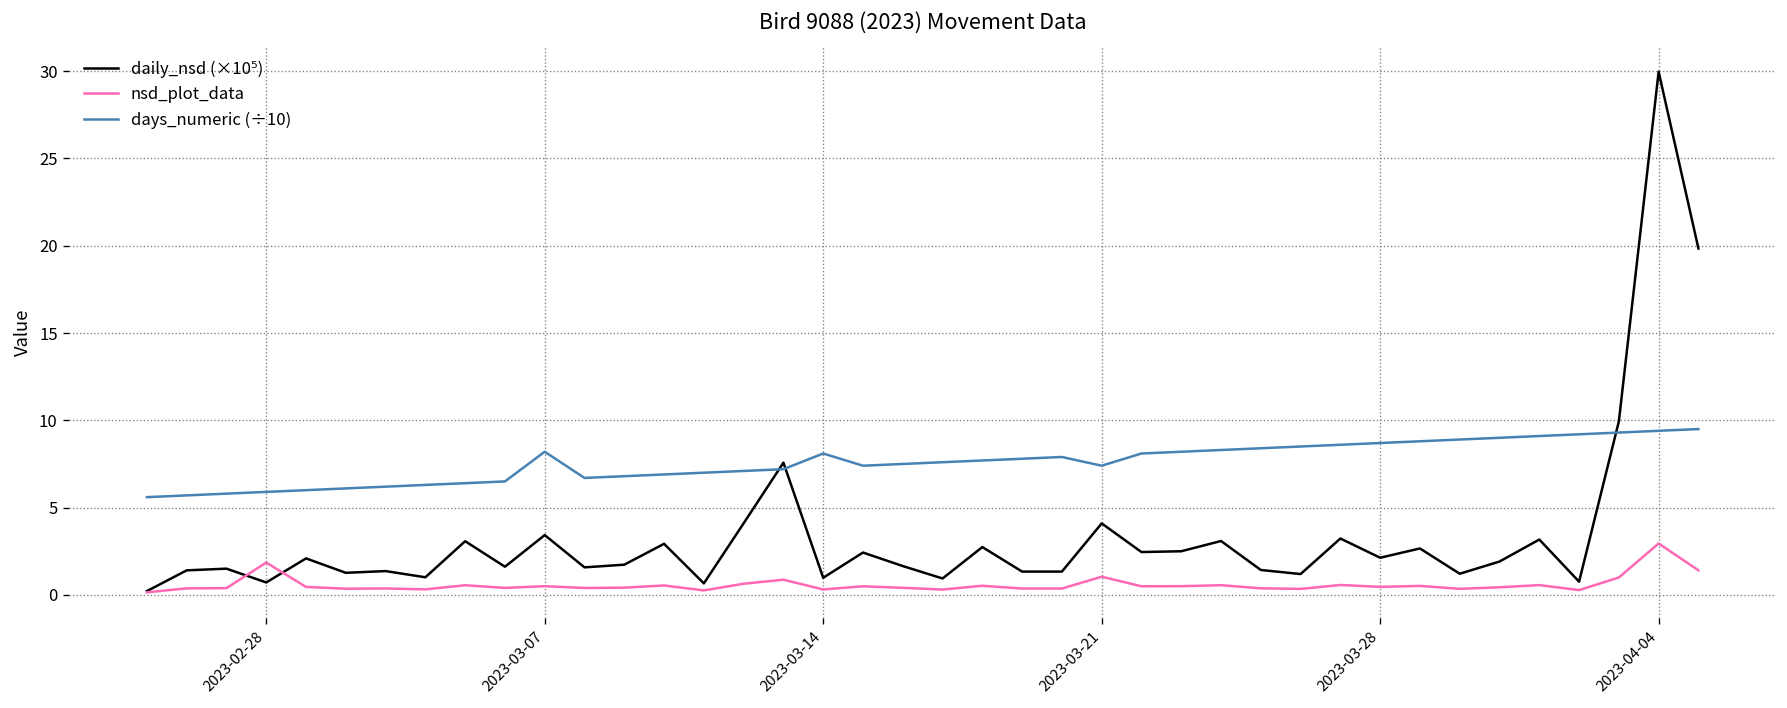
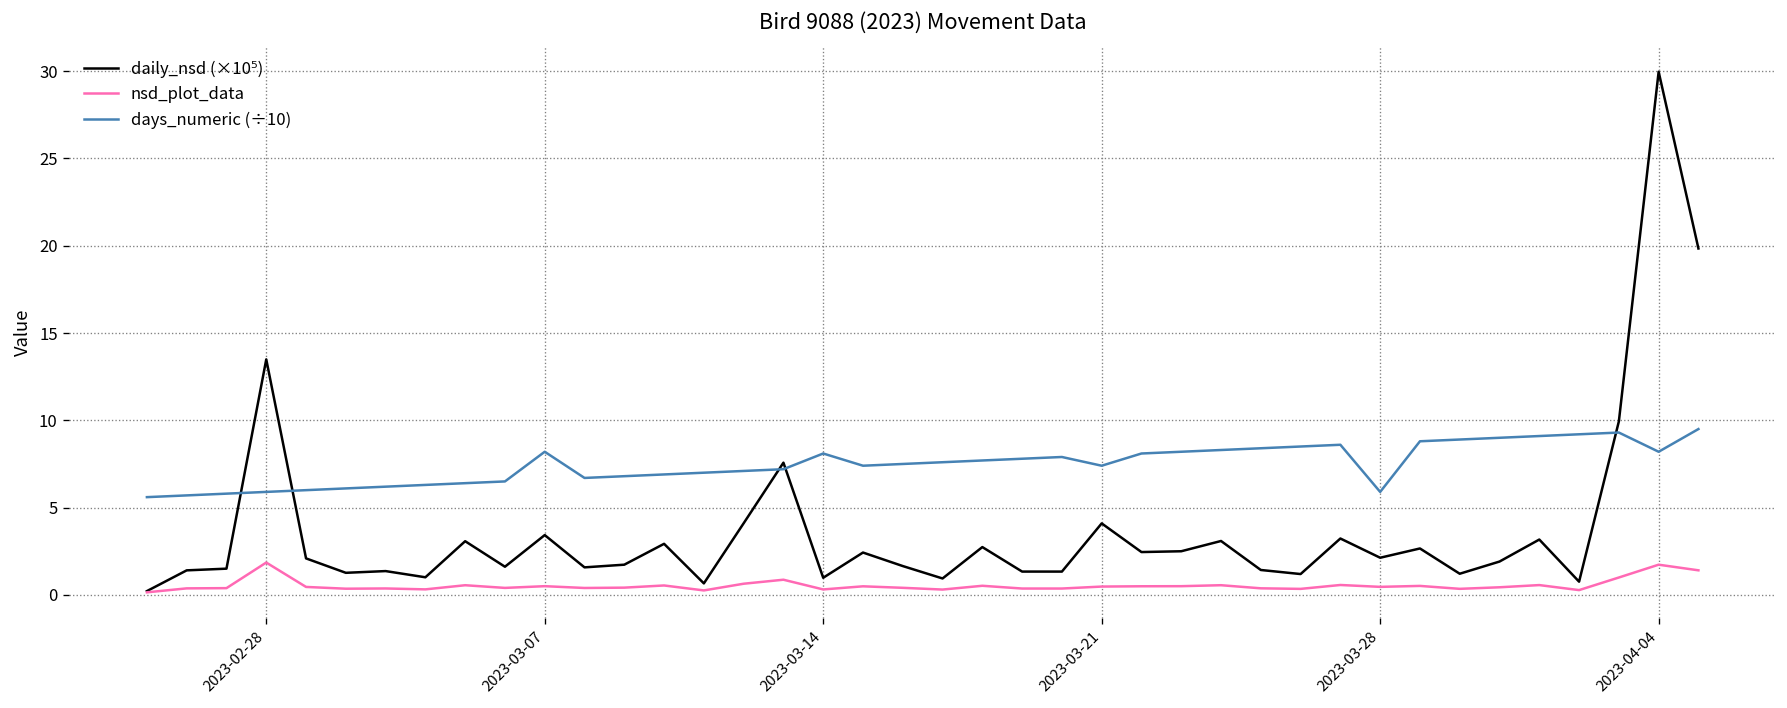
daily_nsd (×10⁵), 2023-02-28: 0.7 -> 13.5
nsd_plot_data, 2023-03-21: 1.0 -> 0.5
days_numeric (÷10), 2023-03-28: 8.7 -> 5.9
nsd_plot_data, 2023-04-04: 2.9 -> 1.7
days_numeric (÷10), 2023-04-04: 9.4 -> 8.2
